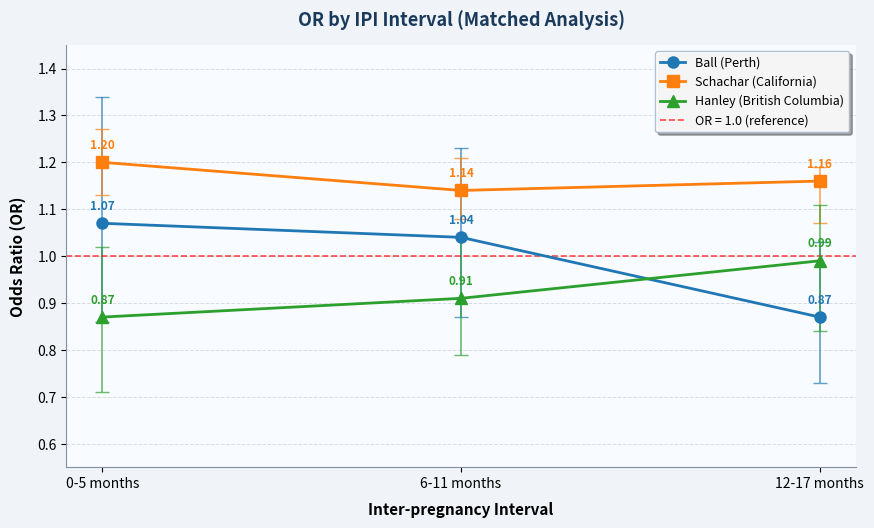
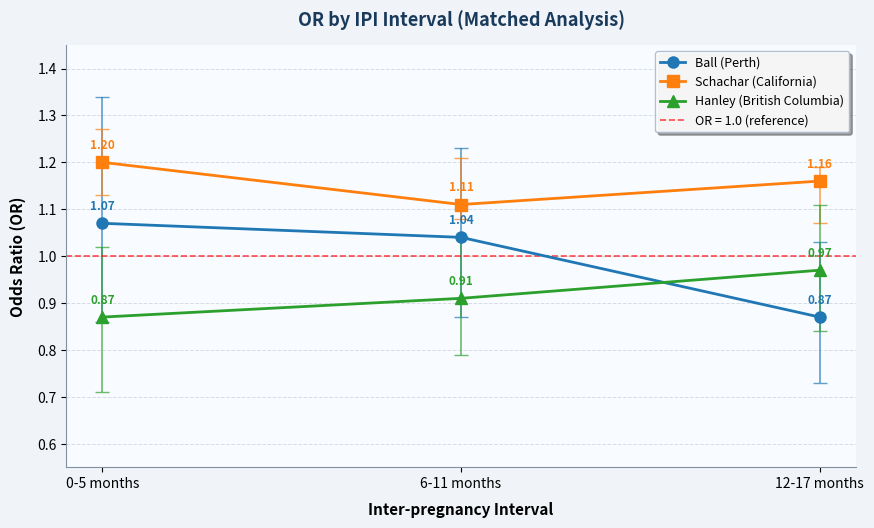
Schachar (California), 6-11 months: 1.14 -> 1.11
Hanley (British Columbia), 12-17 months: 0.99 -> 0.97
